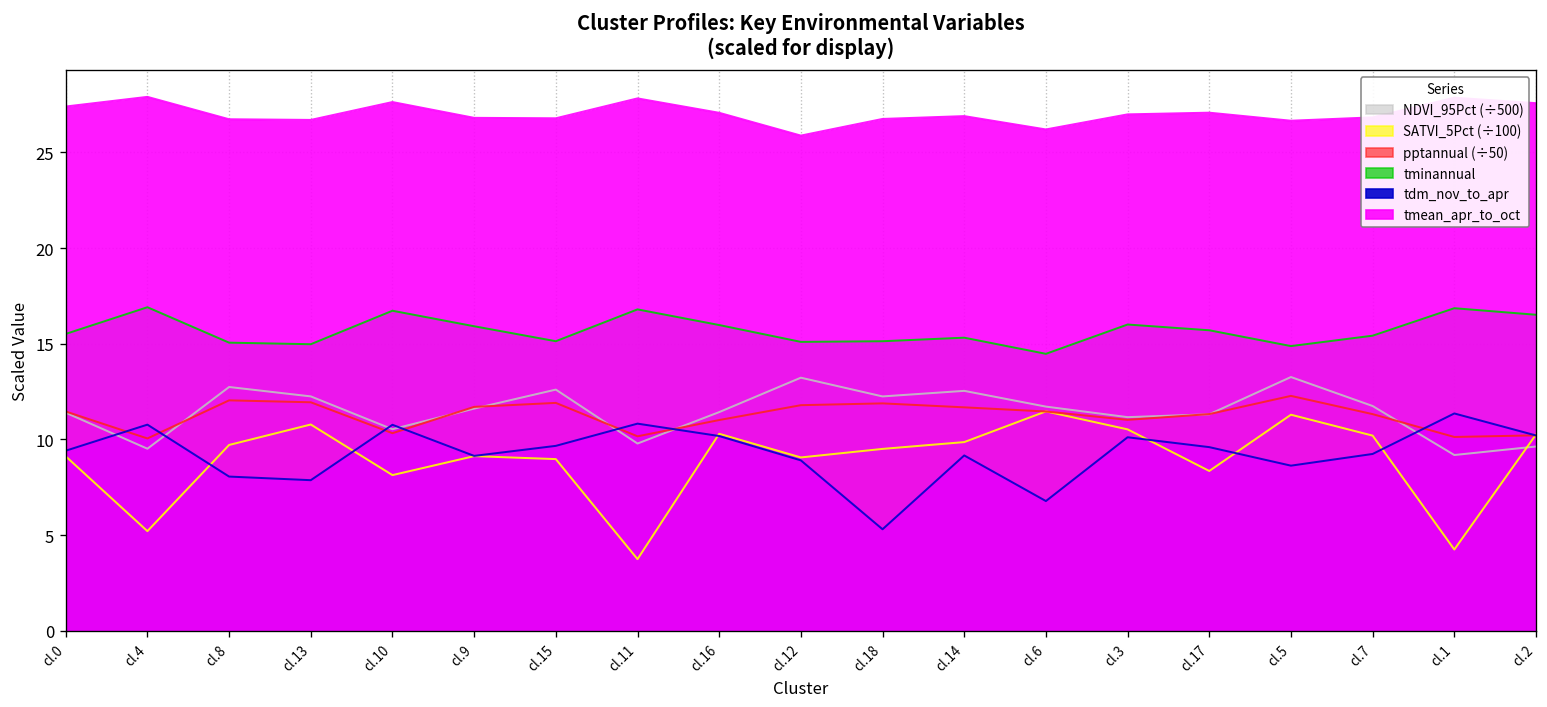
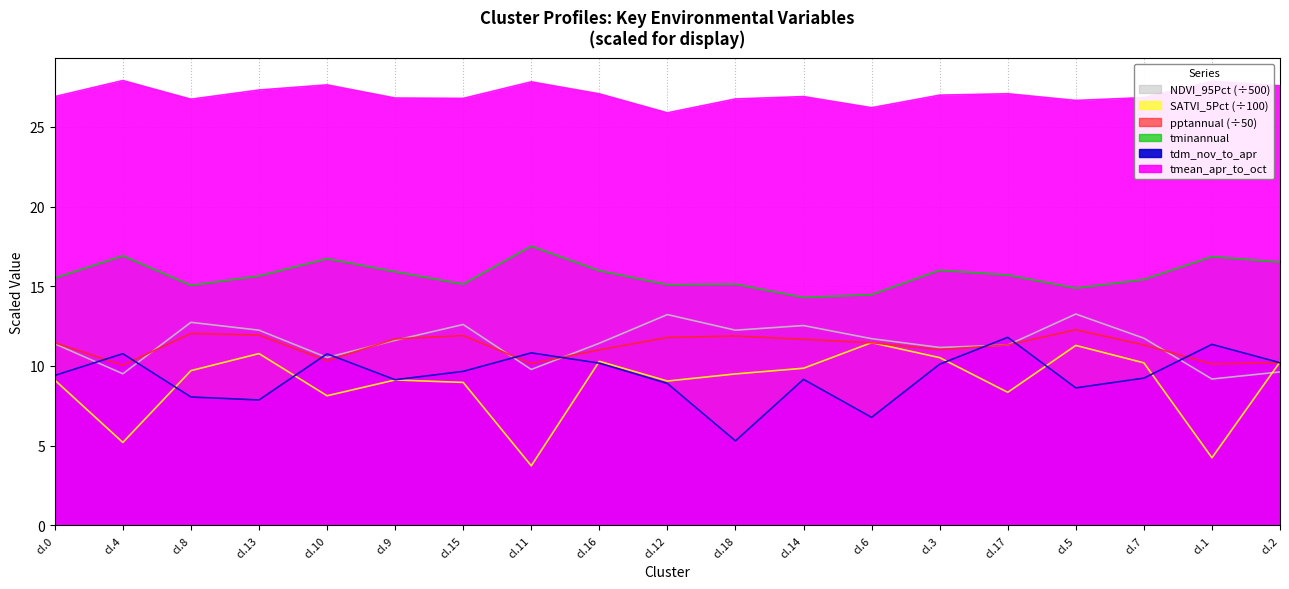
tmean_apr_to_oct, cl.0: 27.4 -> 26.9
tminannual, cl.13: 15.0 -> 15.6
tmean_apr_to_oct, cl.13: 26.7 -> 27.3
tminannual, cl.11: 16.8 -> 17.5
tminannual, cl.14: 15.3 -> 14.3
tdm_nov_to_apr, cl.17: 9.6 -> 11.8
